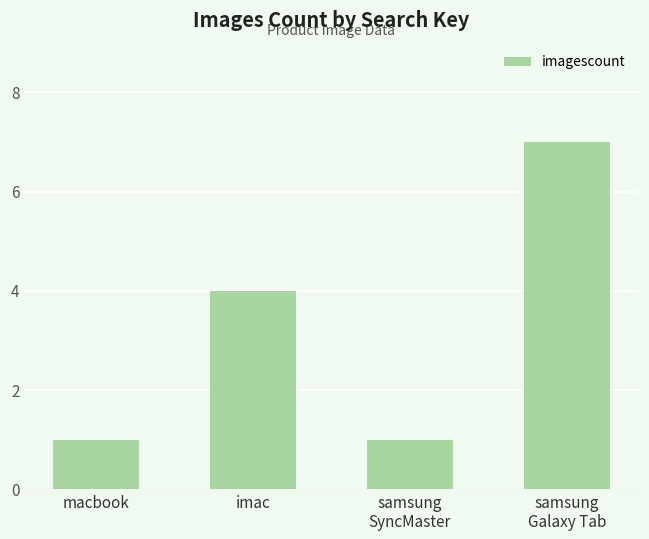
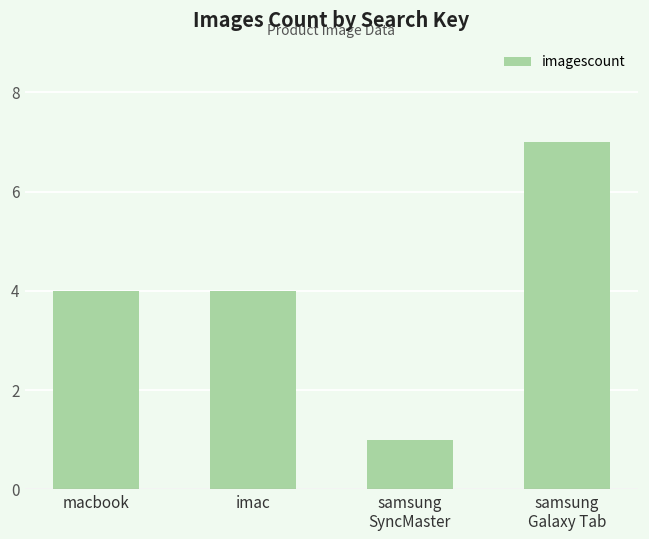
macbook: 1 -> 4
